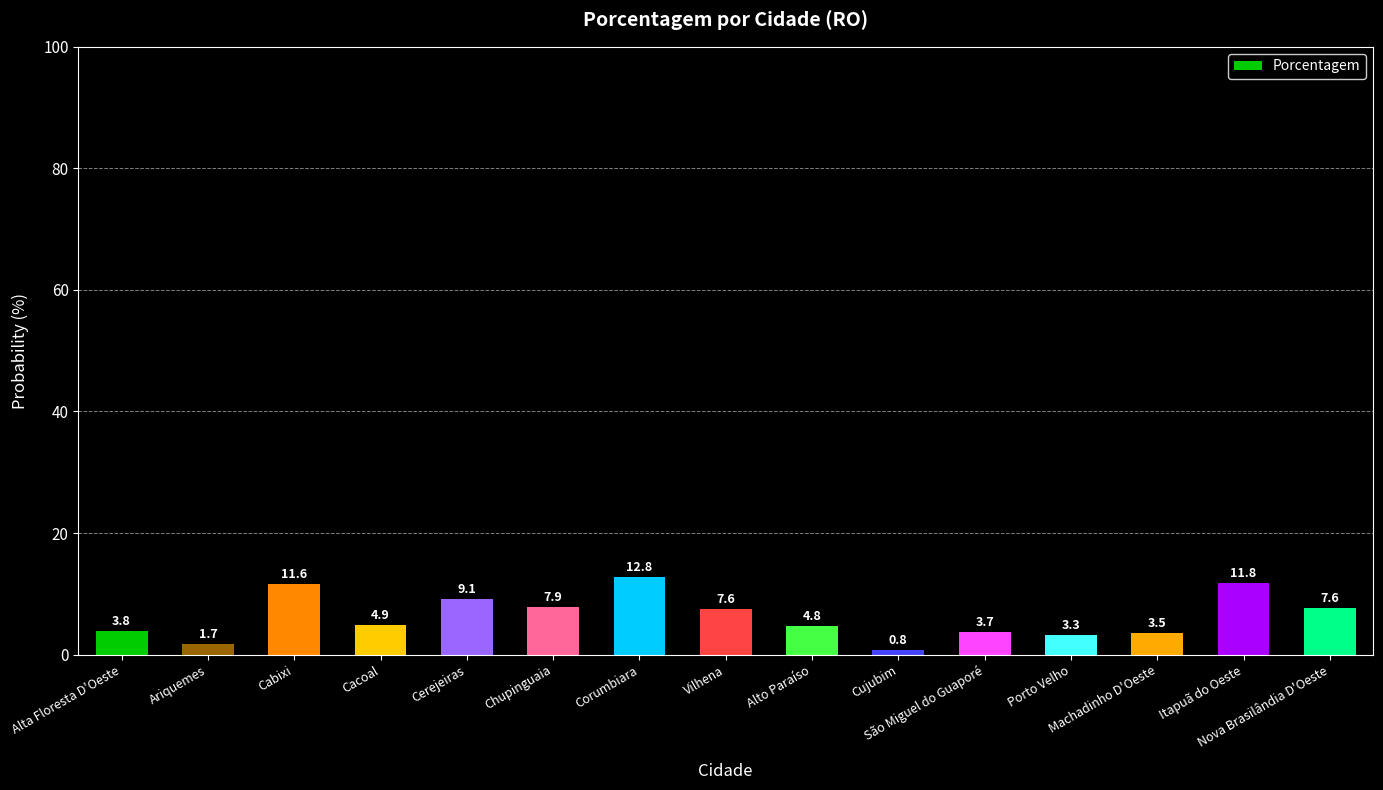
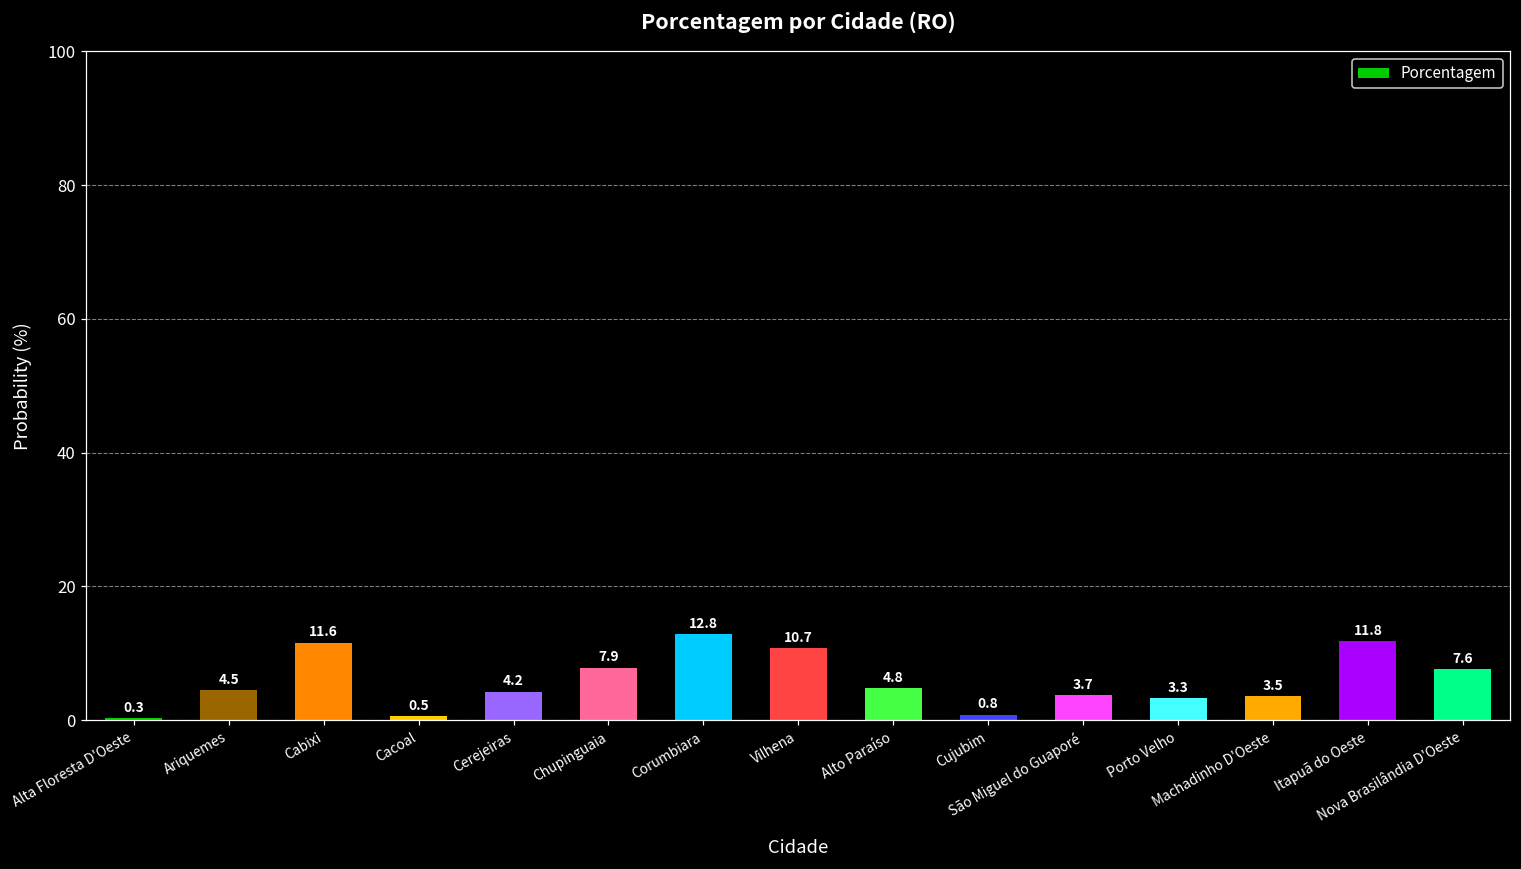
Alta Floresta D'Oeste: 3.8 -> 0.3
Ariquemes: 1.7 -> 4.5
Cacoal: 4.9 -> 0.5
Cerejeiras: 9.1 -> 4.2
Vilhena: 7.6 -> 10.7
